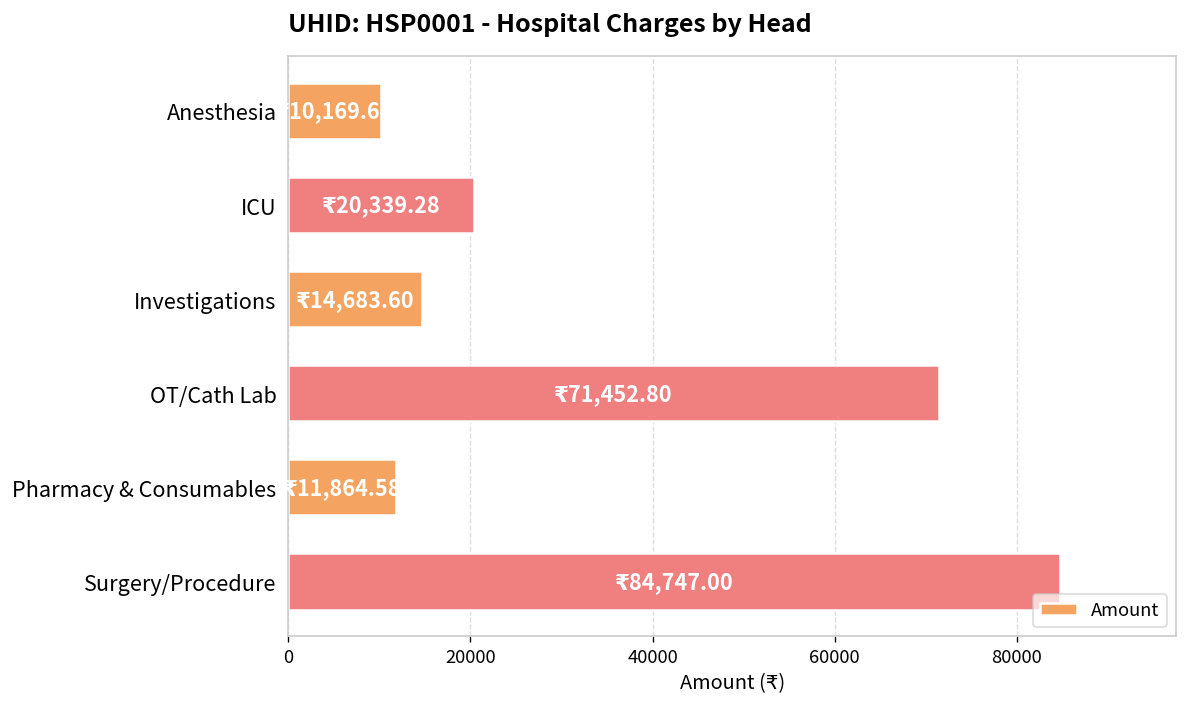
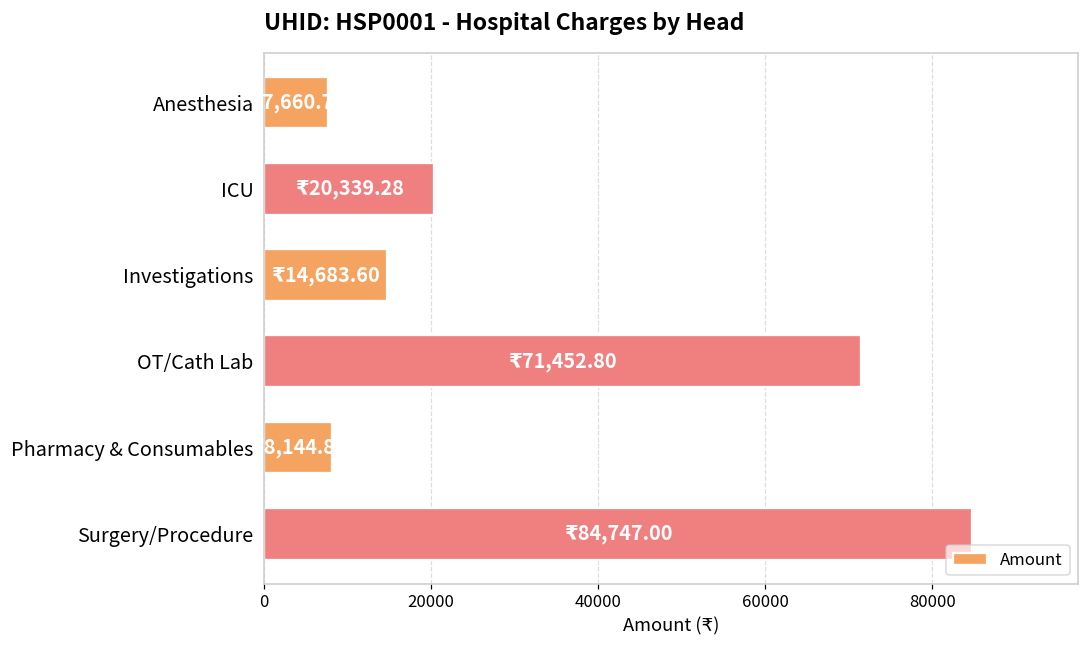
Anesthesia: 10,169.64 -> 7,660.78
Pharmacy & Consumables: 11,864.58 -> 8,144.83
